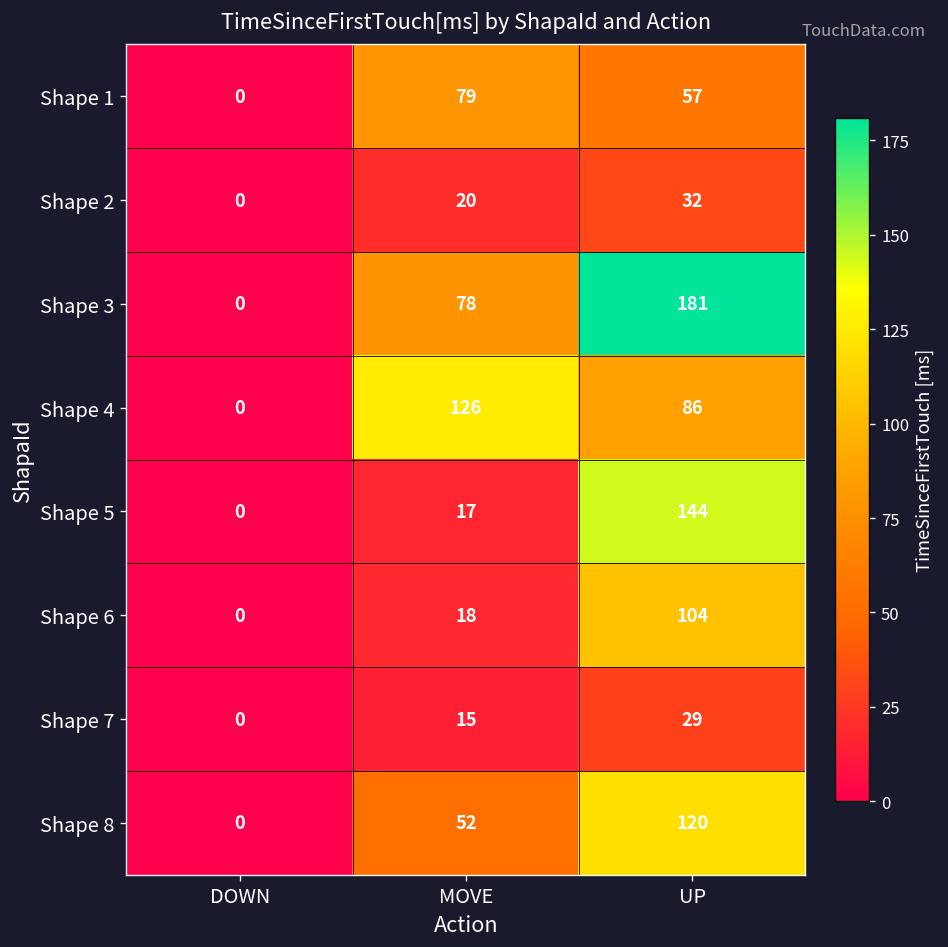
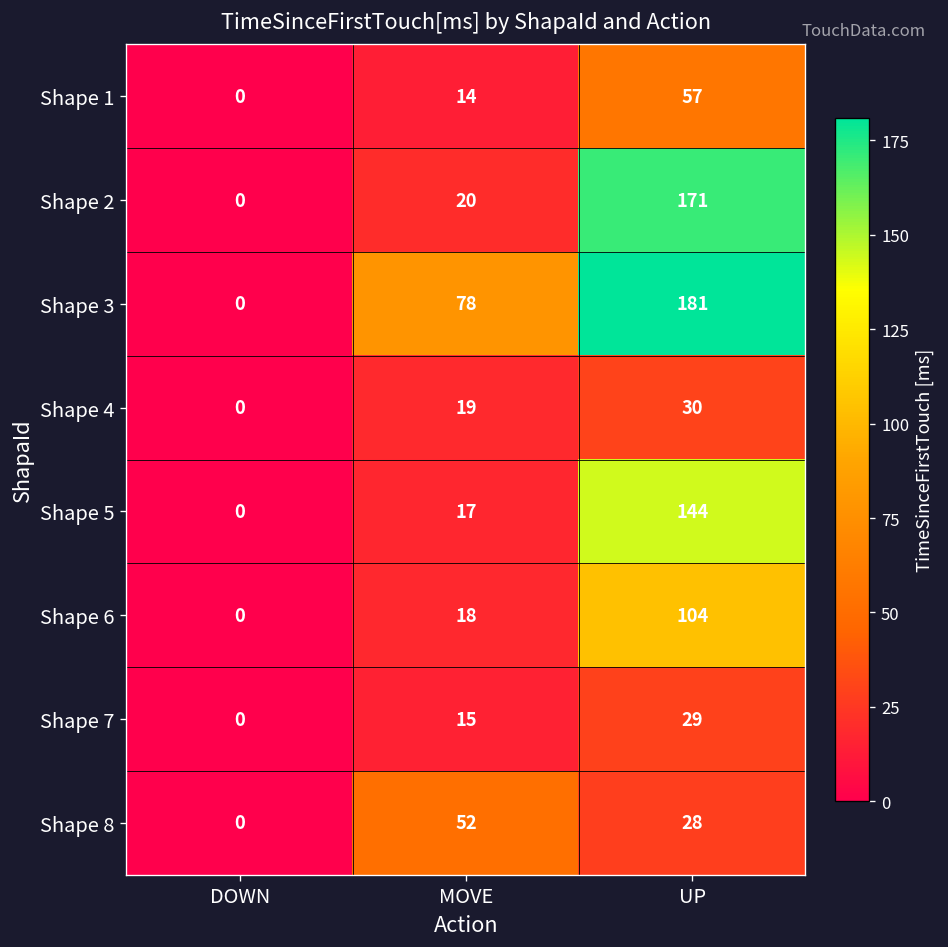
Shape 1, MOVE: 79 -> 14
Shape 2, UP: 32 -> 171
Shape 4, MOVE: 126 -> 19
Shape 4, UP: 86 -> 30
Shape 8, UP: 120 -> 28
